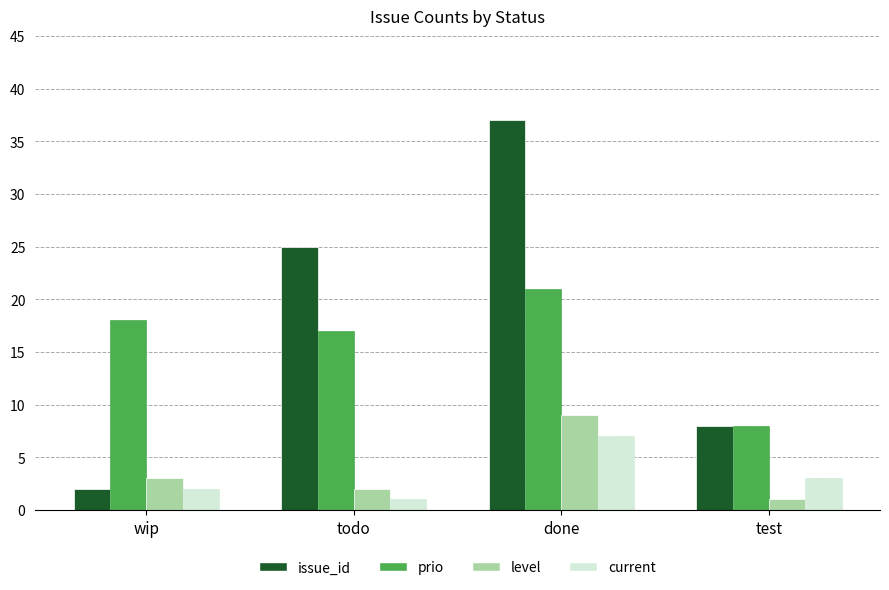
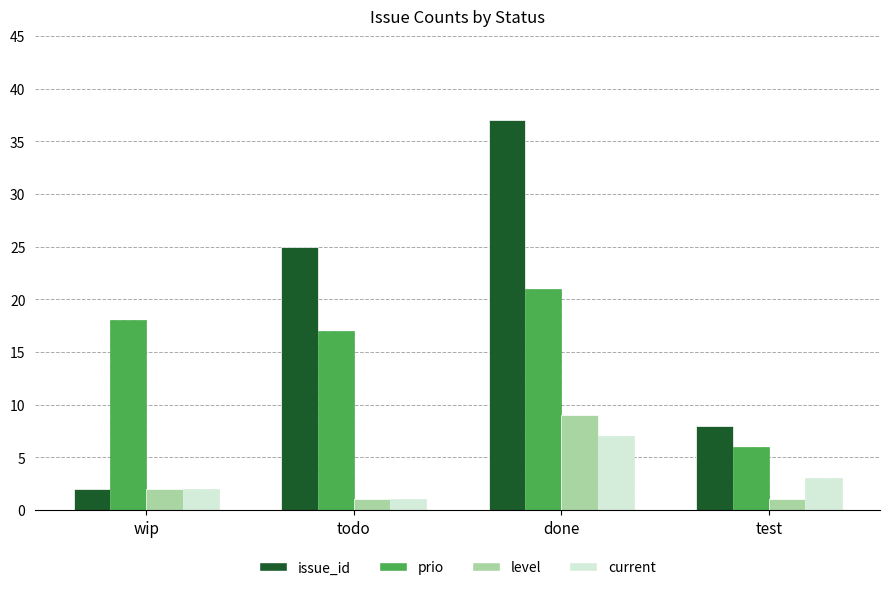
level, wip: 3 -> 2
level, todo: 2 -> 1
prio, test: 8 -> 6
